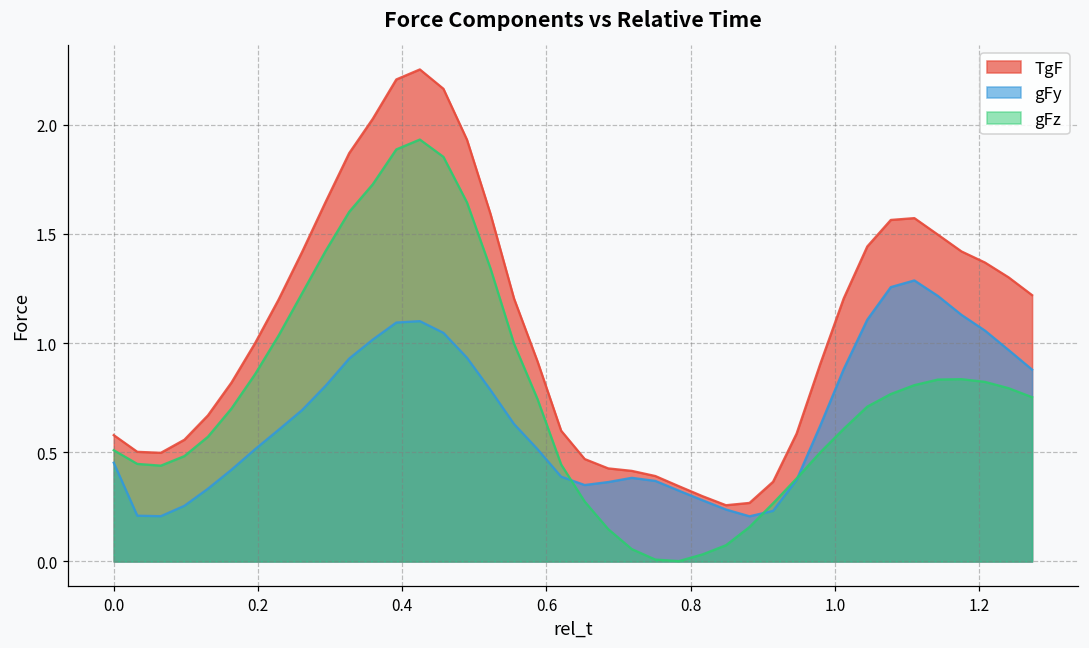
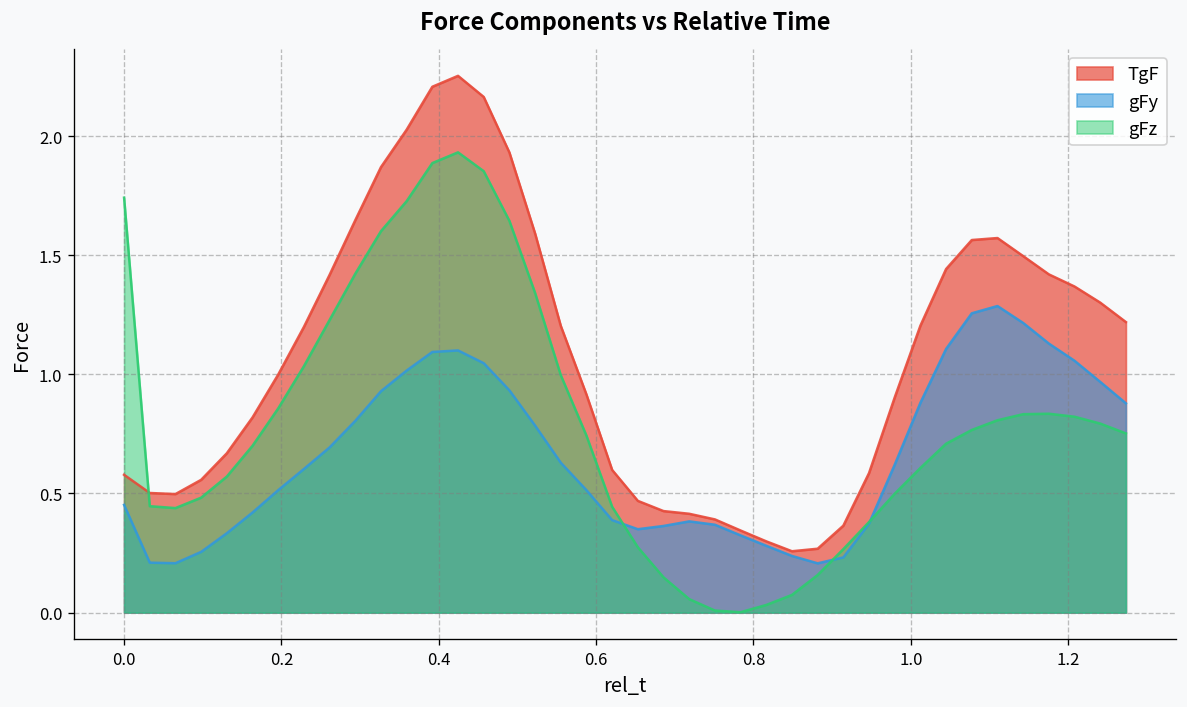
gFz, 0.0: 0.51 -> 1.74
